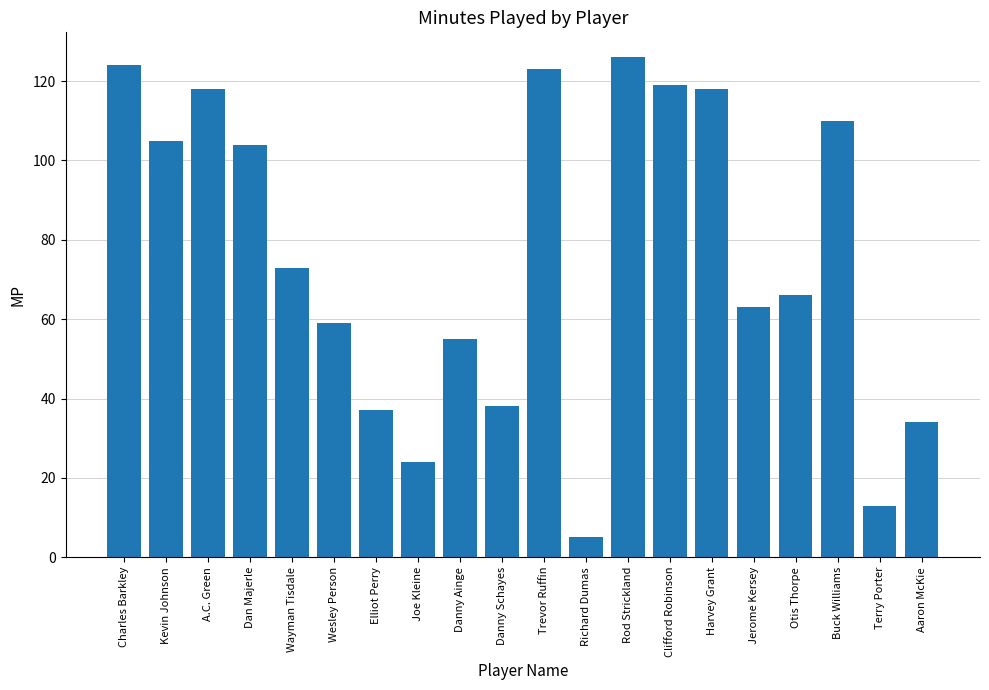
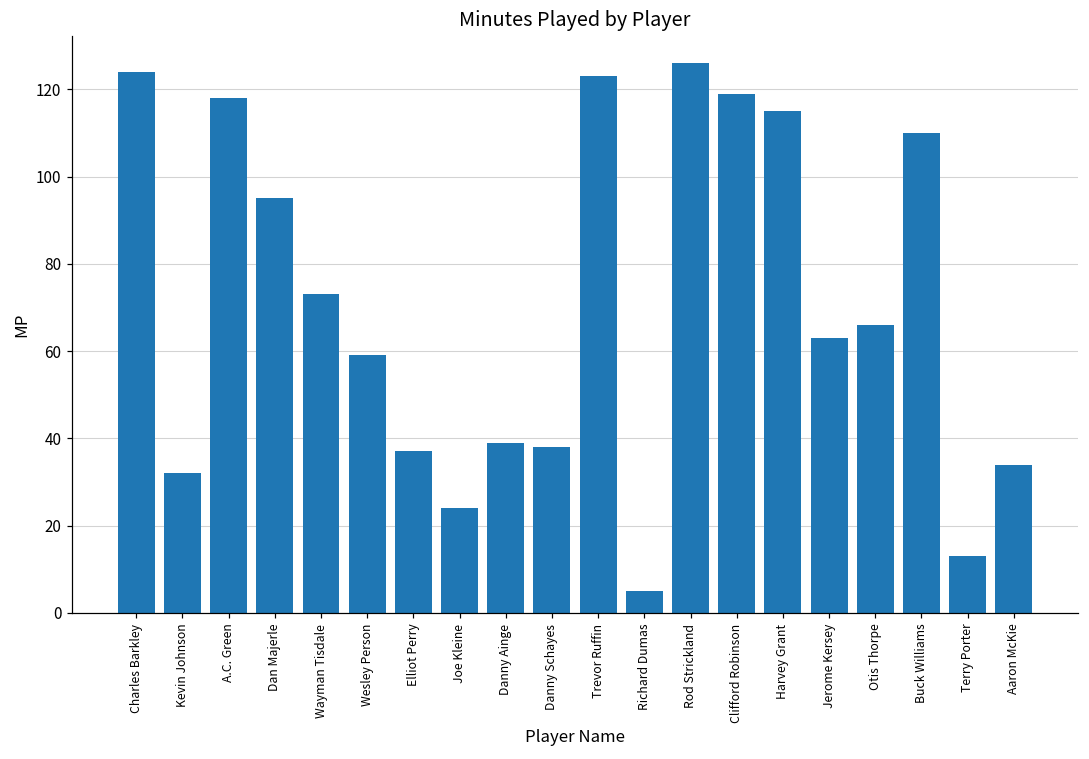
Kevin Johnson: 105 -> 32
Dan Majerle: 104 -> 95
Danny Ainge: 55 -> 39
Harvey Grant: 118 -> 115
